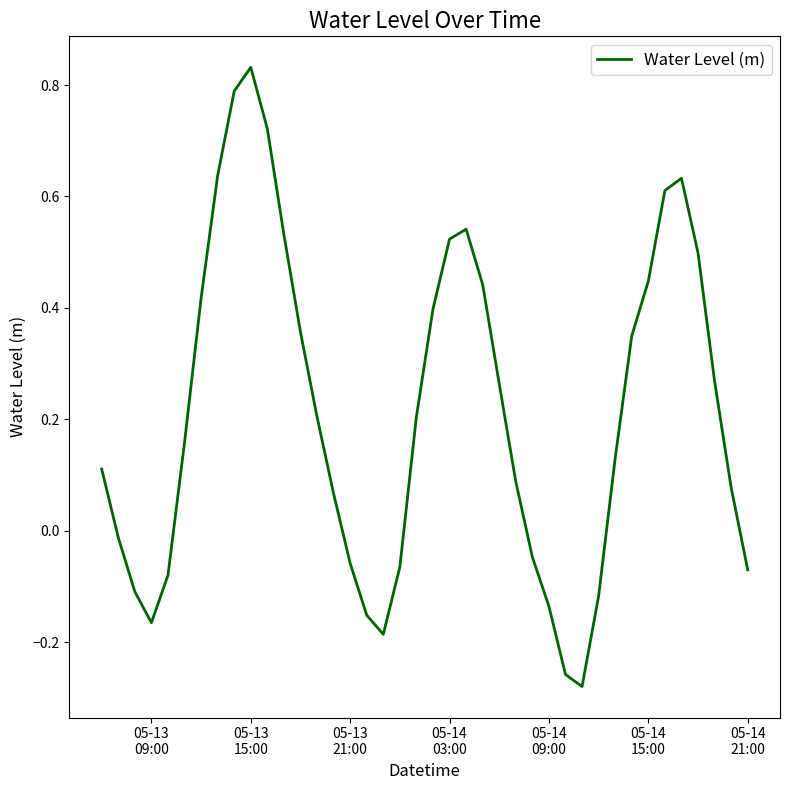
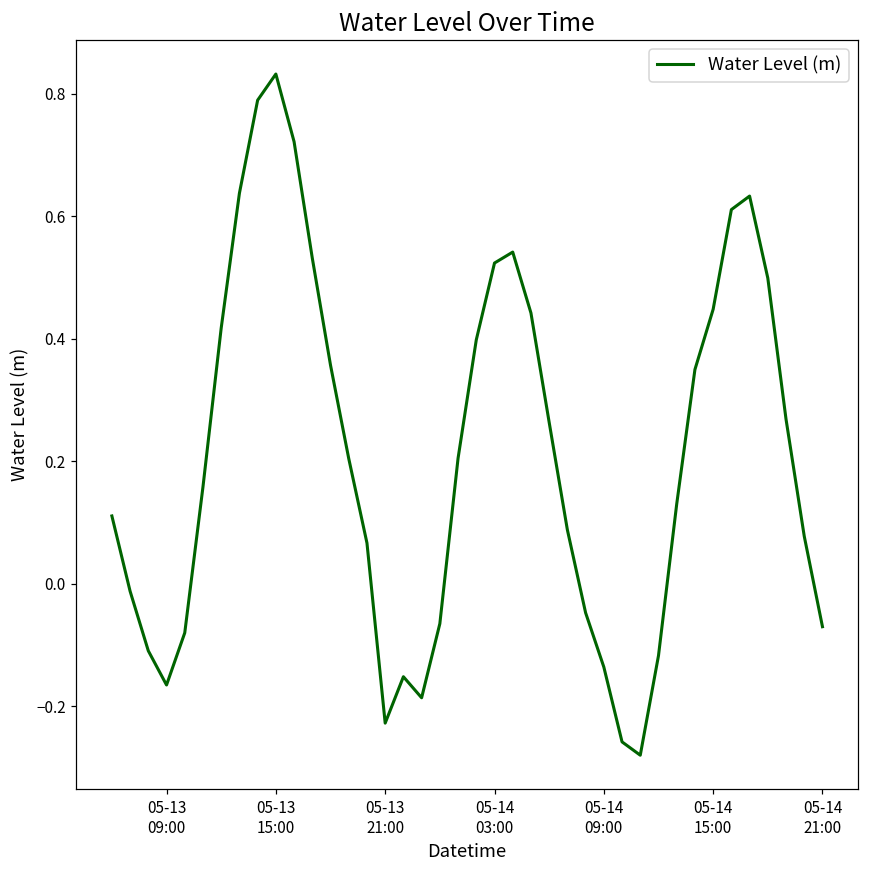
05-13 21:00: -0.06 -> -0.23
